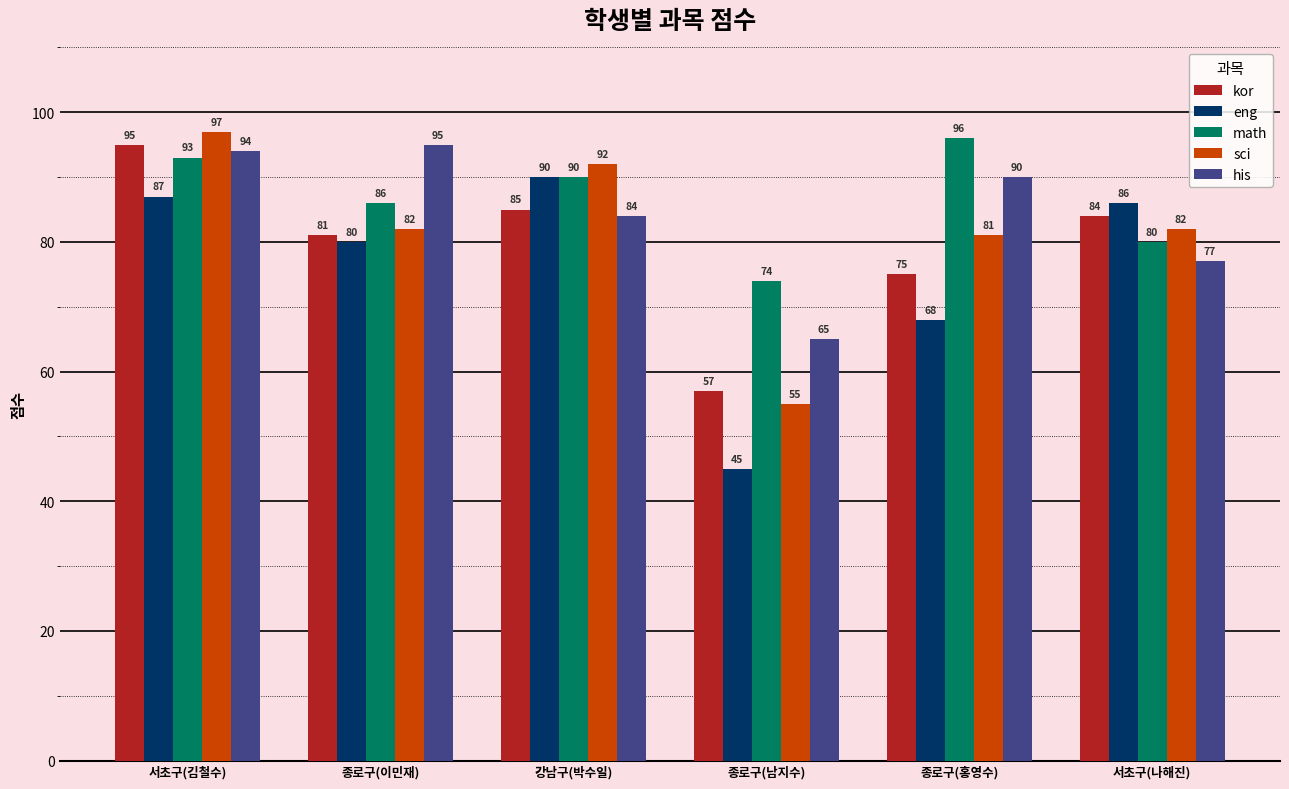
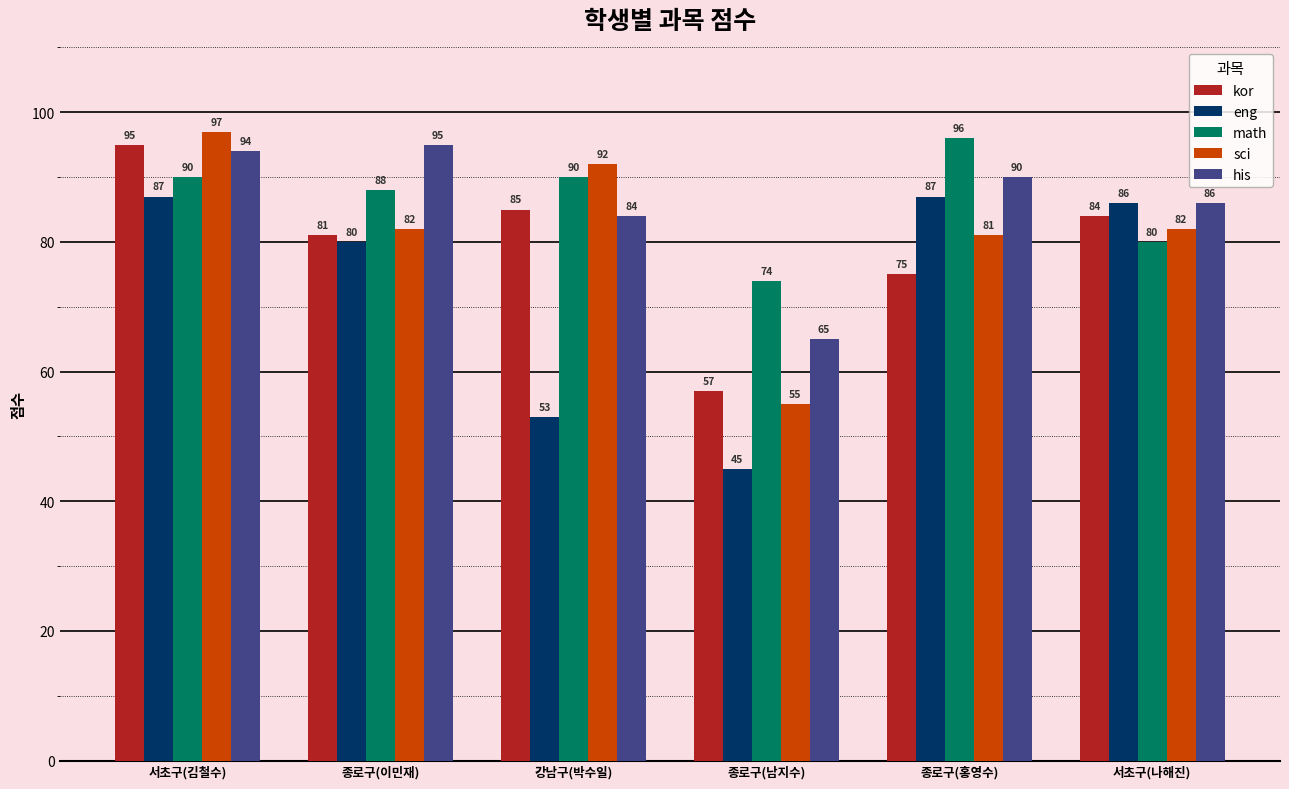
math, 서초구(김철수): 93 -> 90
math, 종로구(이민재): 86 -> 88
eng, 강남구(박수일): 90 -> 53
eng, 종로구(홍영수): 68 -> 87
his, 서초구(나해진): 77 -> 86
